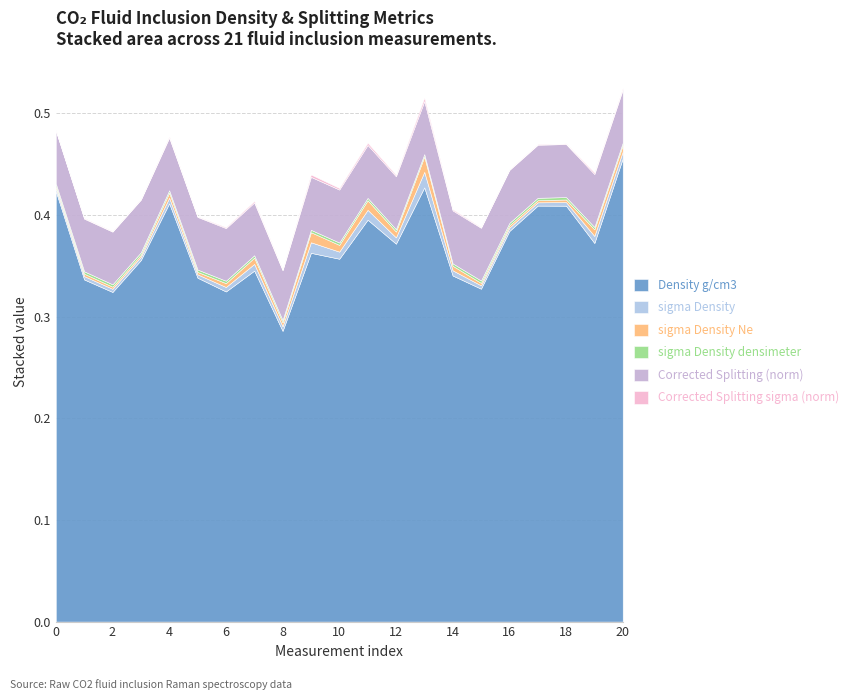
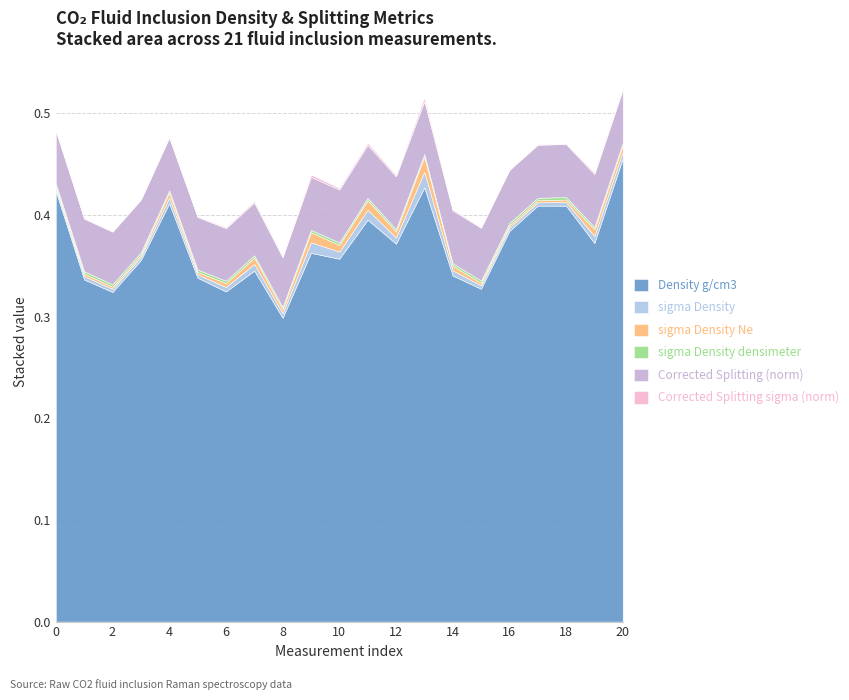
Density g/cm3, 8: 0.286 -> 0.299
